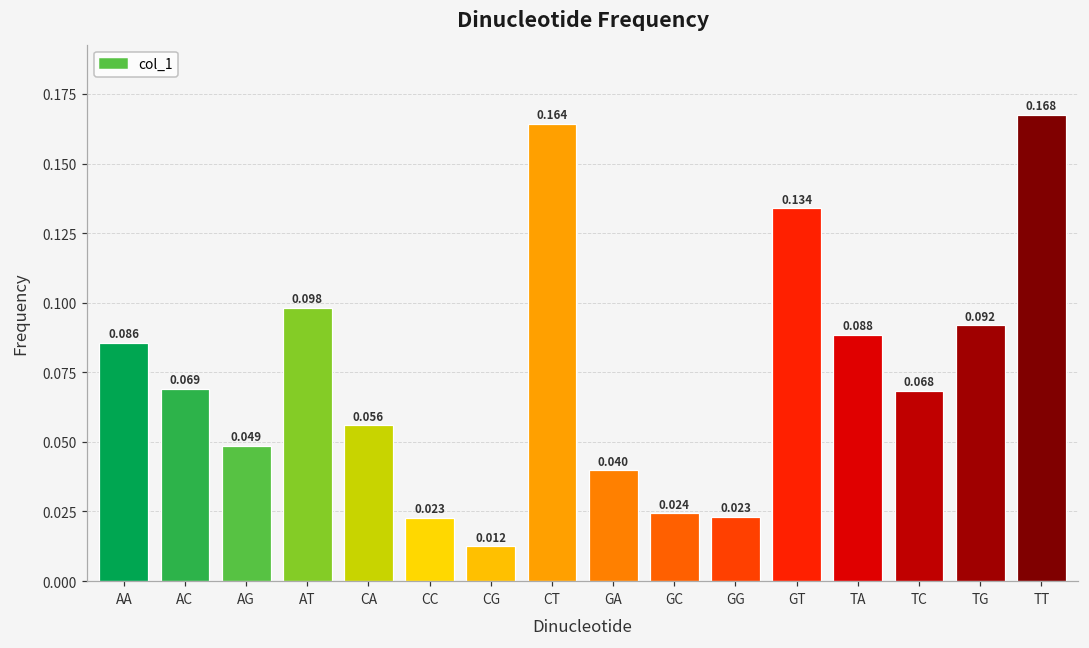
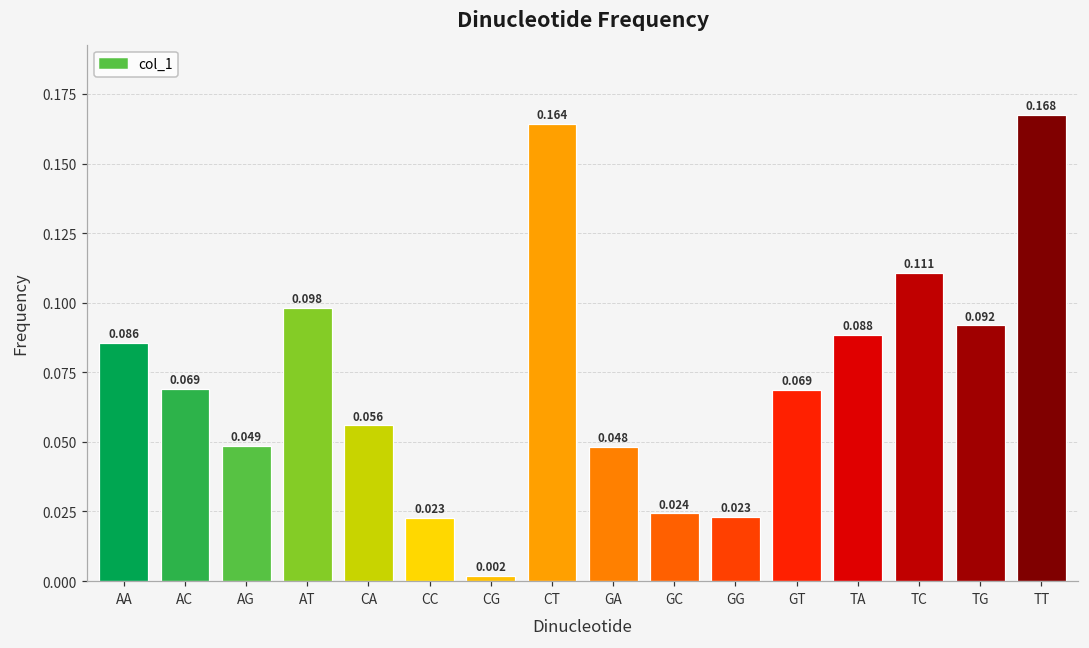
CG: 0.012 -> 0.002
GA: 0.040 -> 0.048
GT: 0.134 -> 0.069
TC: 0.068 -> 0.111
